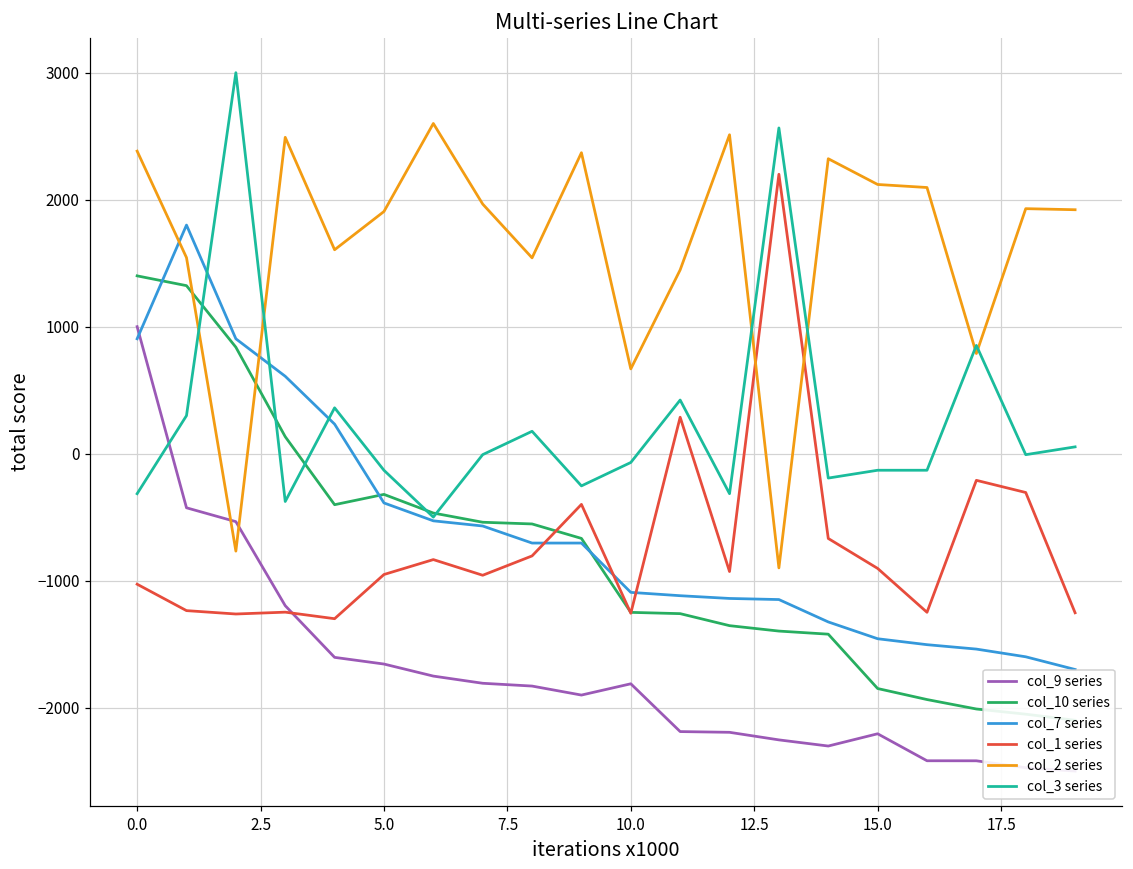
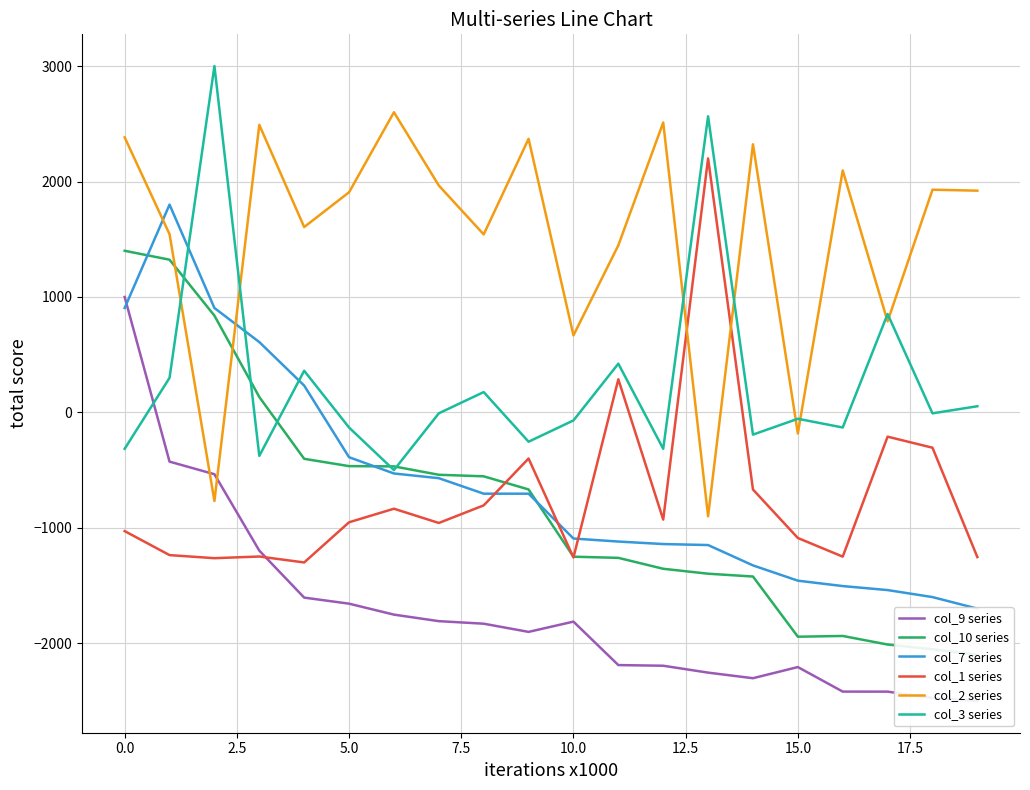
col_10 series, 5.0: -320 -> -470
col_10 series, 15.0: -1850 -> -1940
col_1 series, 15.0: -900 -> -1090
col_2 series, 15.0: 2120 -> -180
col_3 series, 15.0: -130 -> -60
